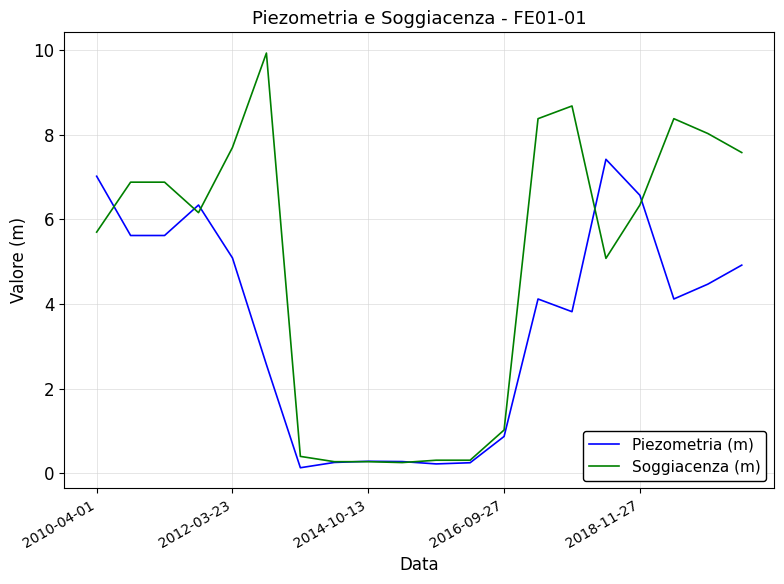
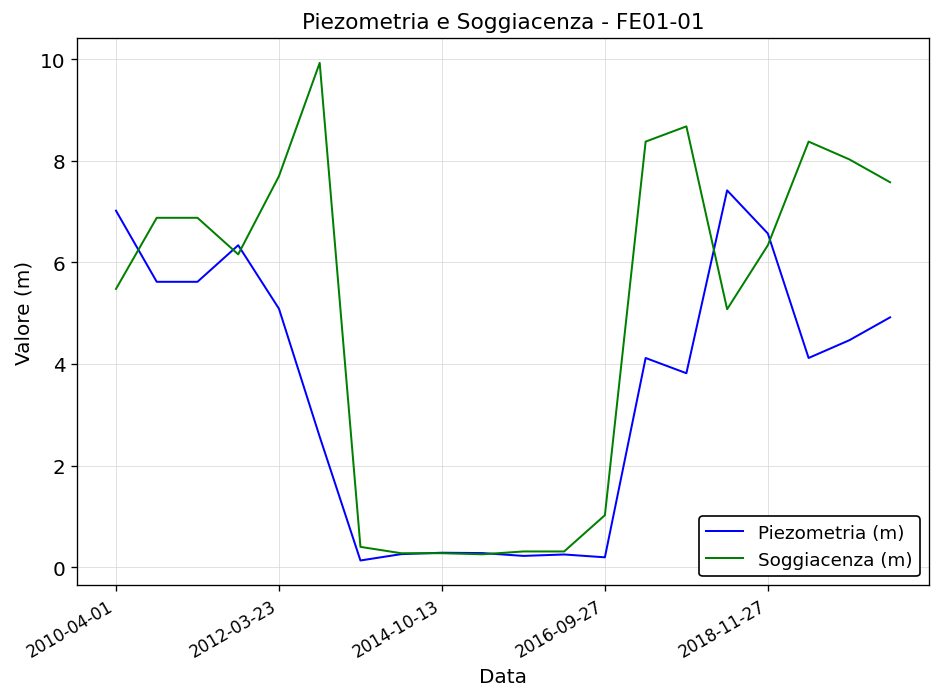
Soggiacenza (m), 2010-04-01: 5.7 -> 5.5
Piezometria (m), 2016-09-27: 0.9 -> 0.2
